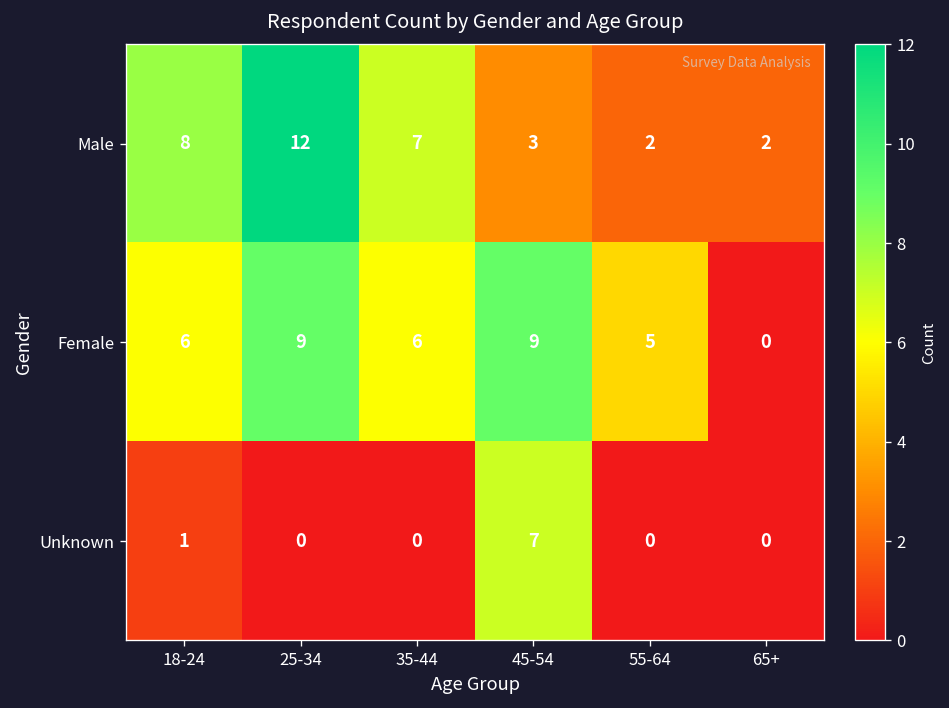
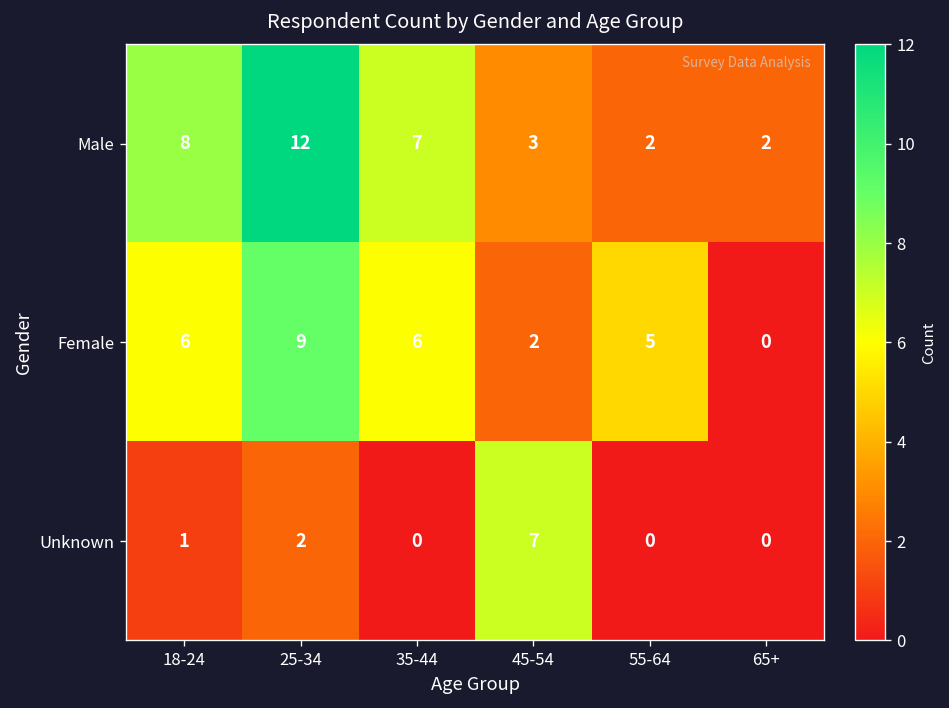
Female, 45-54: 9 -> 2
Unknown, 25-34: 0 -> 2
